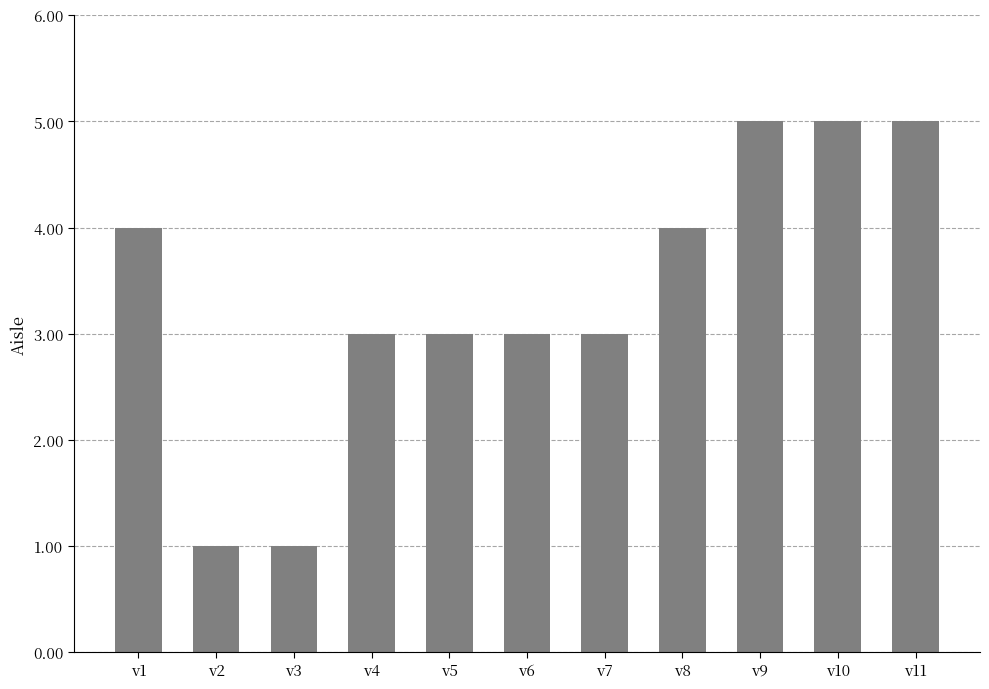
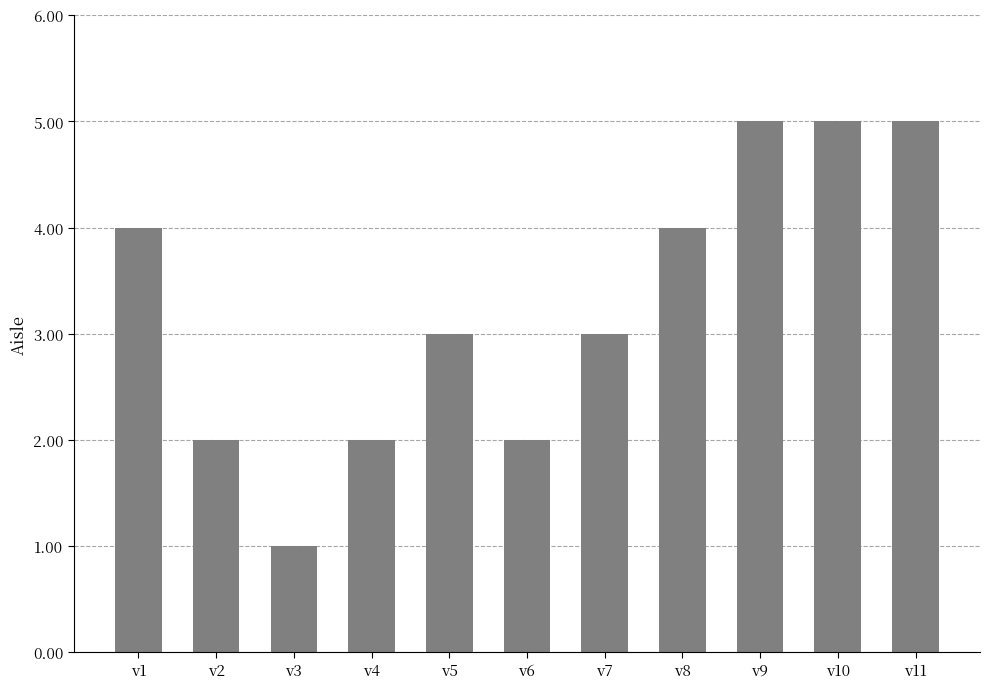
v2: 1 -> 2
v4: 3 -> 2
v6: 3 -> 2
